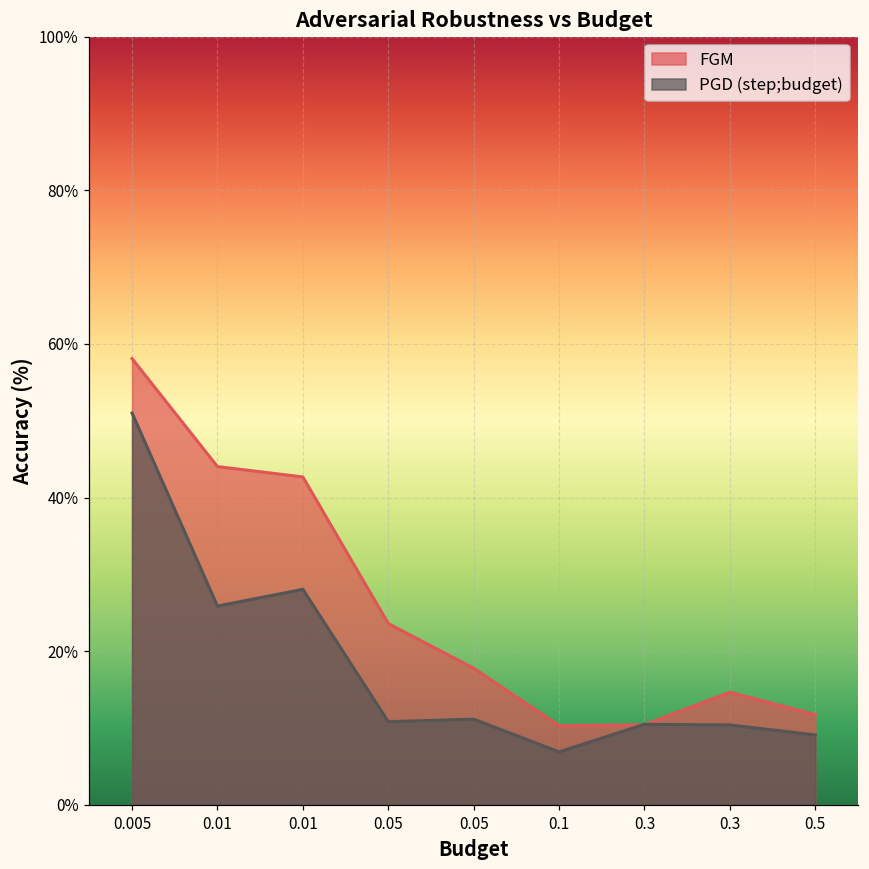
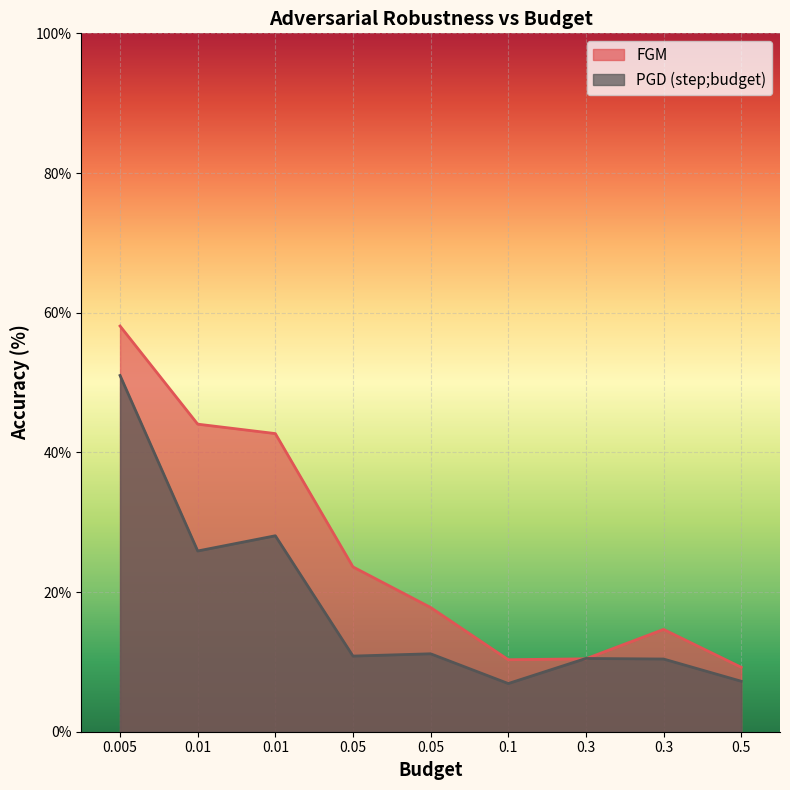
FGM, 0.5: 12% -> 9%
PGD (step;budget), 0.5: 9% -> 7%
